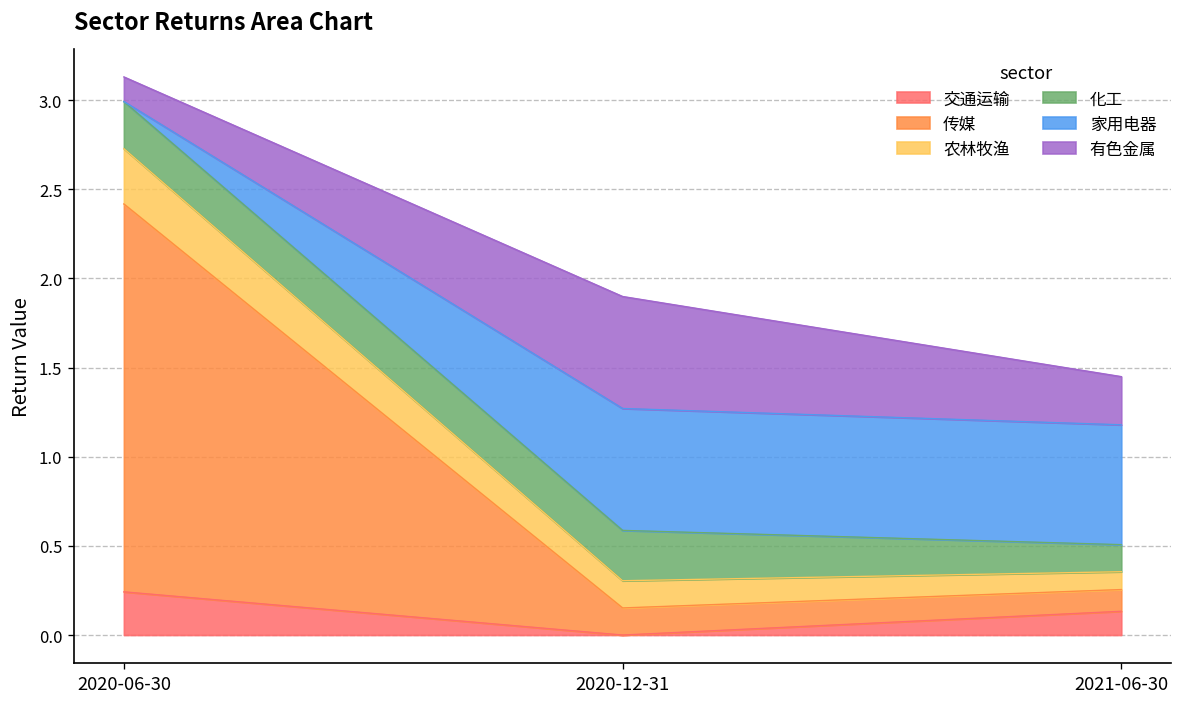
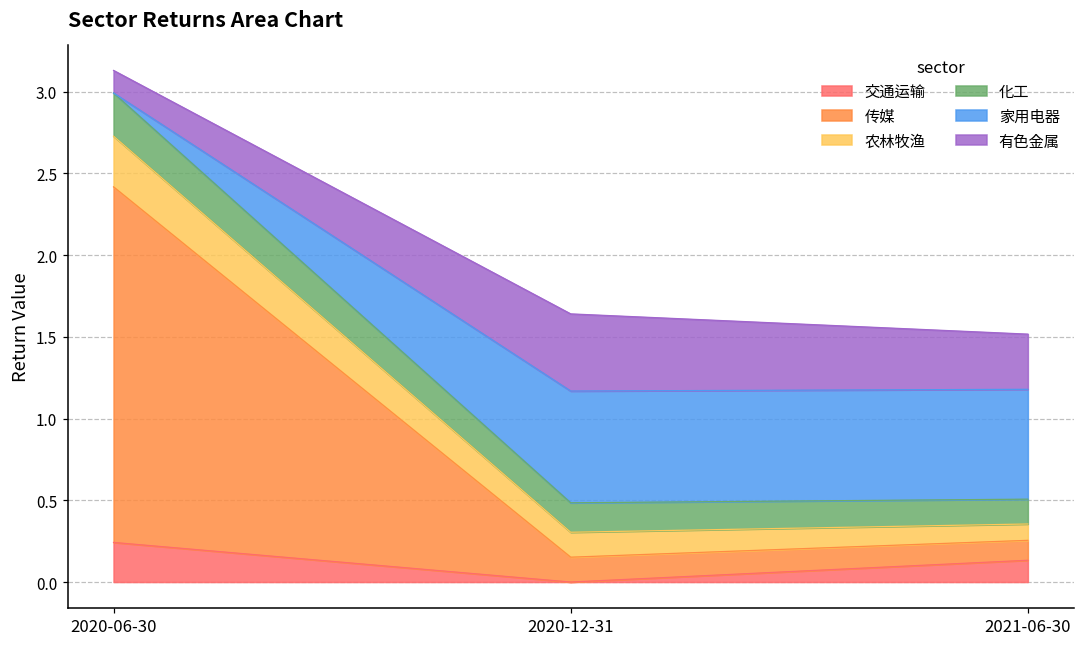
化工, 2020-12-31: 0.28 -> 0.18
有色金属, 2020-12-31: 0.63 -> 0.47
有色金属, 2021-06-30: 0.27 -> 0.34
